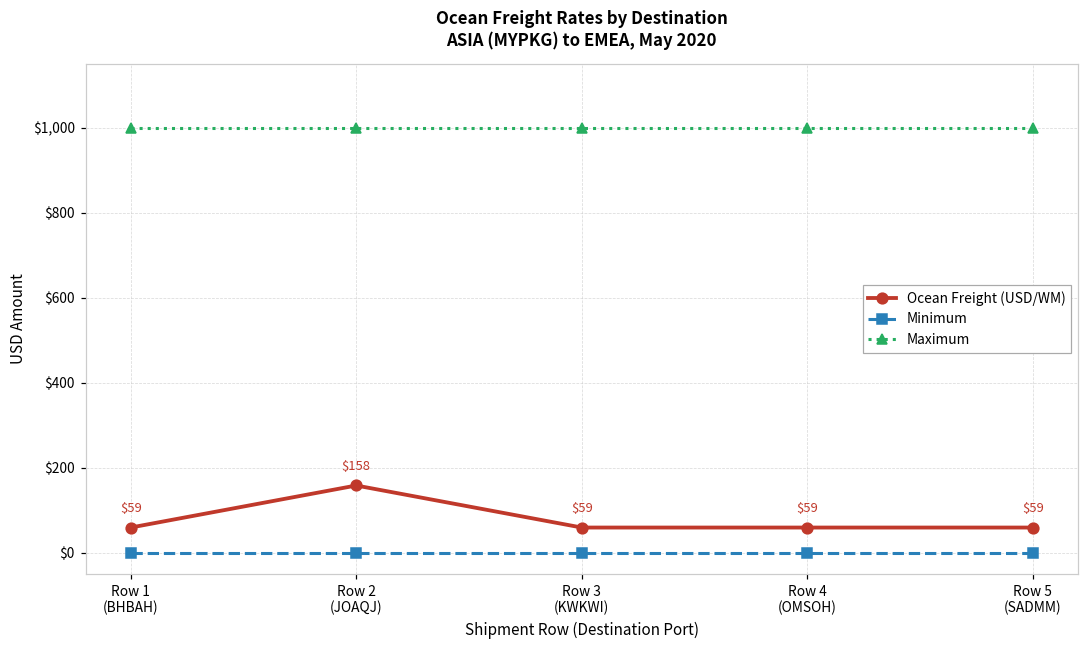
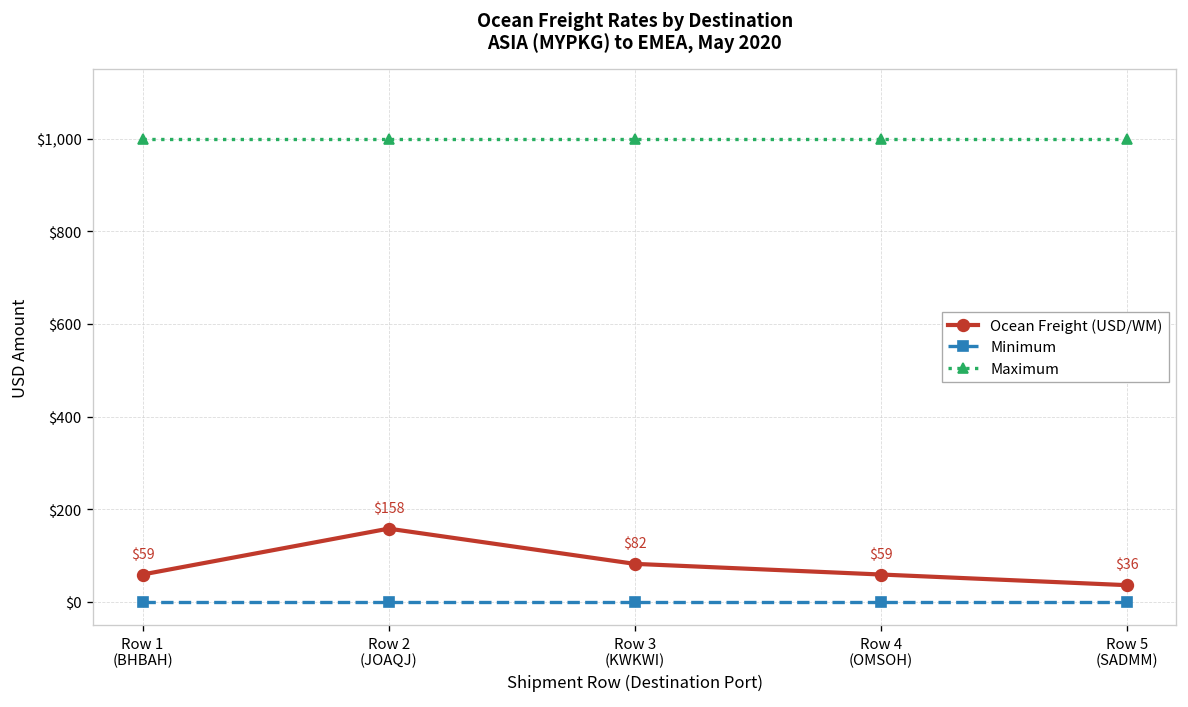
Ocean Freight (USD/WM), Row 3 (KWKWI): $59 -> $82
Ocean Freight (USD/WM), Row 5 (SADMM): $59 -> $36
